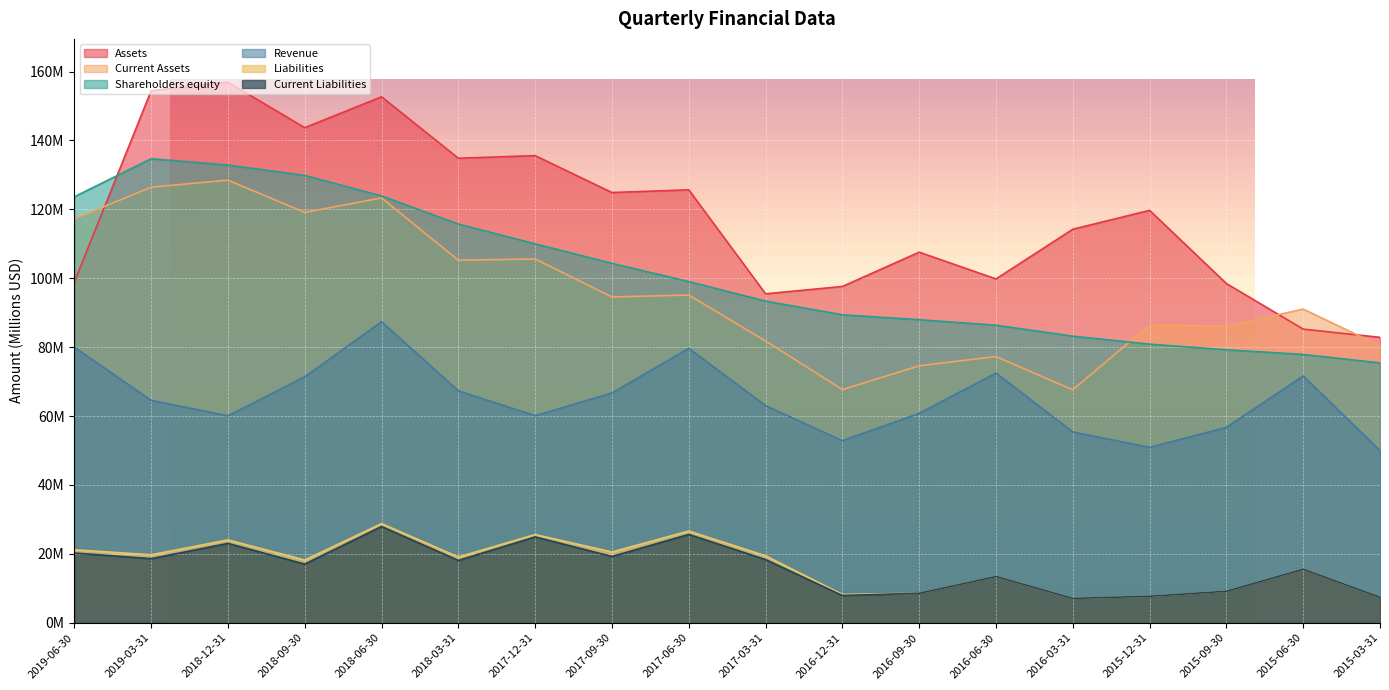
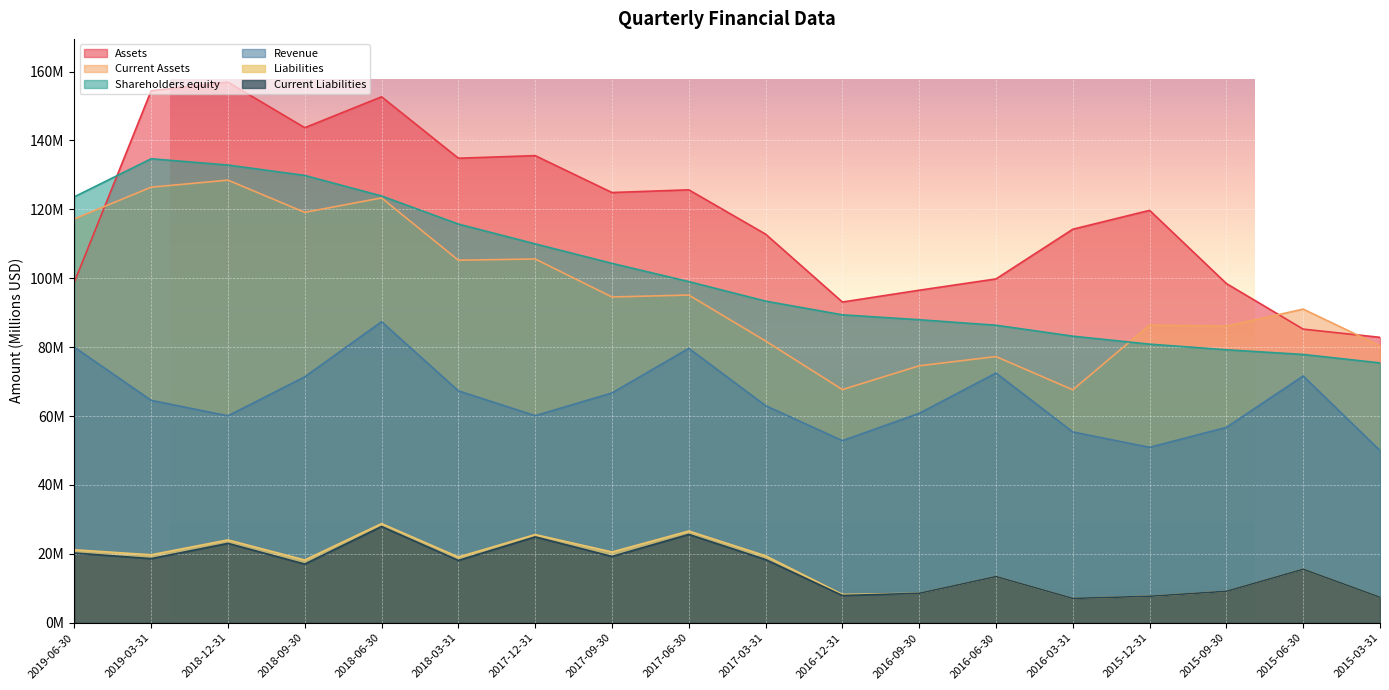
Assets, 2017-03-31: 95000000 -> 113000000
Assets, 2016-12-31: 98000000 -> 93000000
Assets, 2016-09-30: 108000000 -> 97000000
